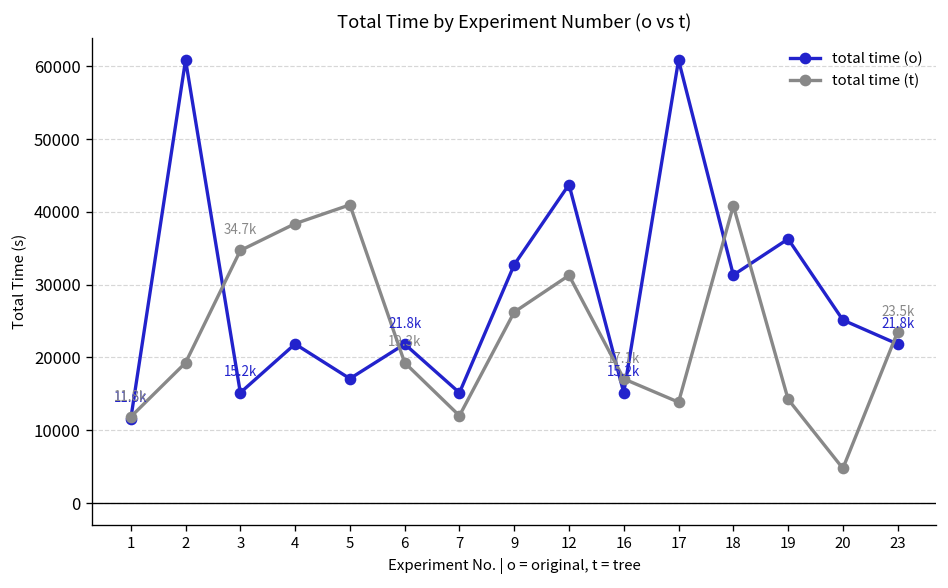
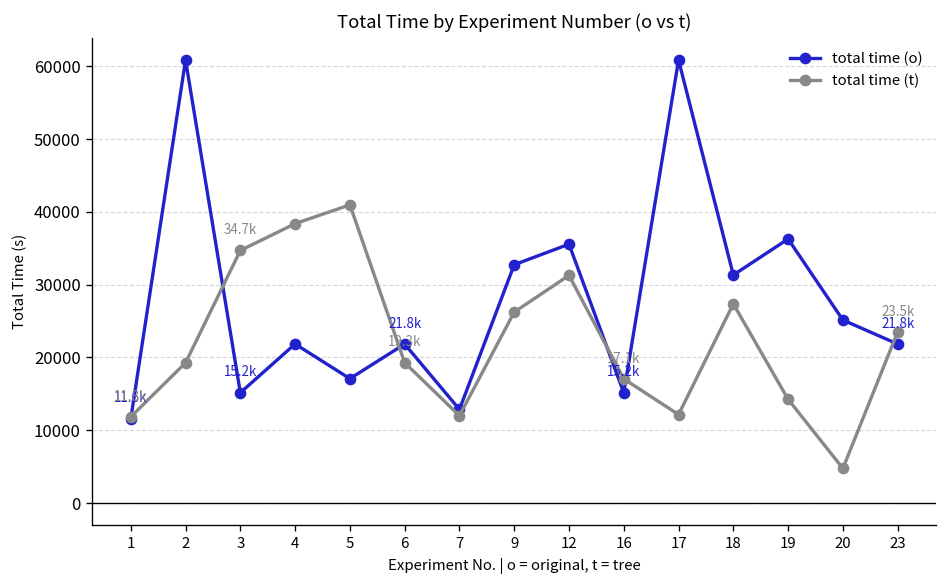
total time (o), 7: 15000 -> 13000
total time (o), 12: 44000 -> 36000
total time (t), 17: 14000 -> 12000
total time (t), 18: 41000 -> 27000
